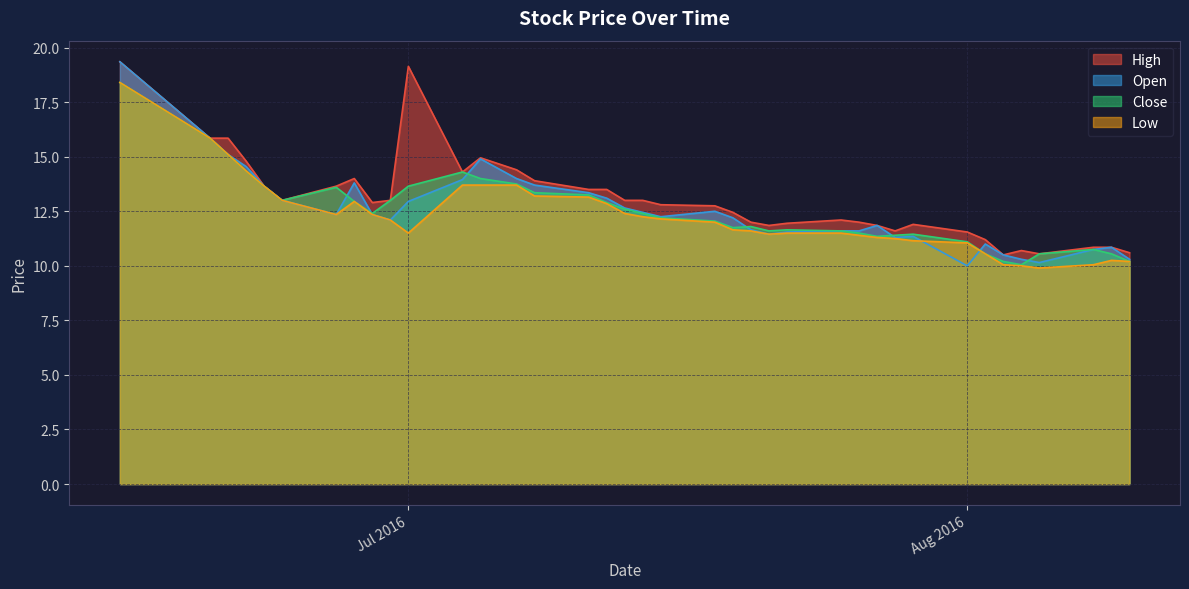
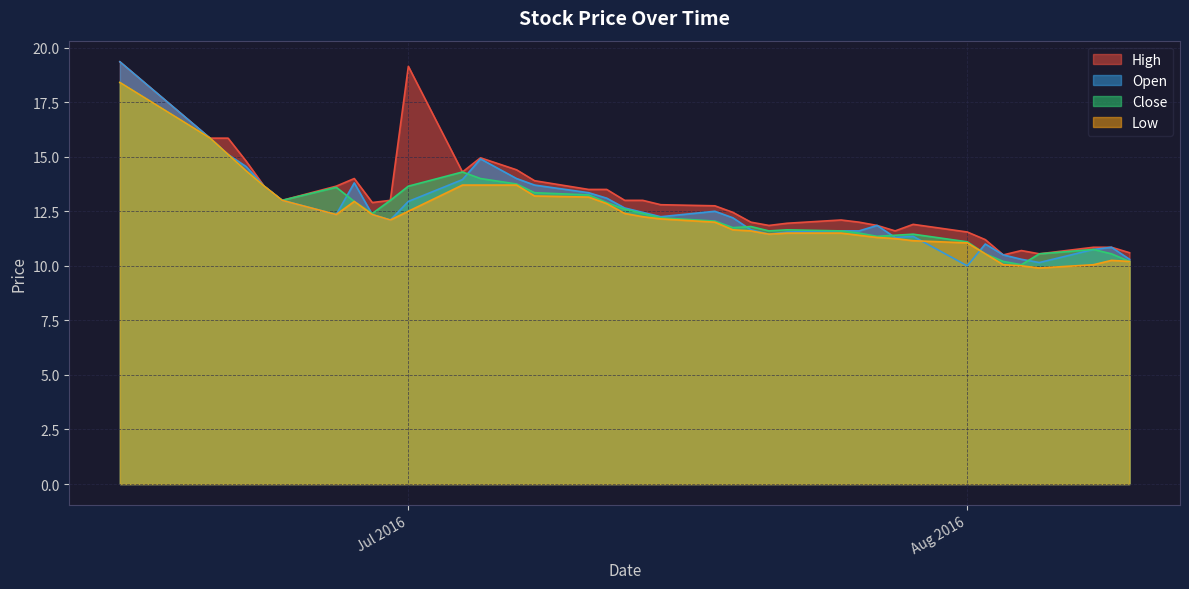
Low, Jul 2016: 11.5 -> 12.5
